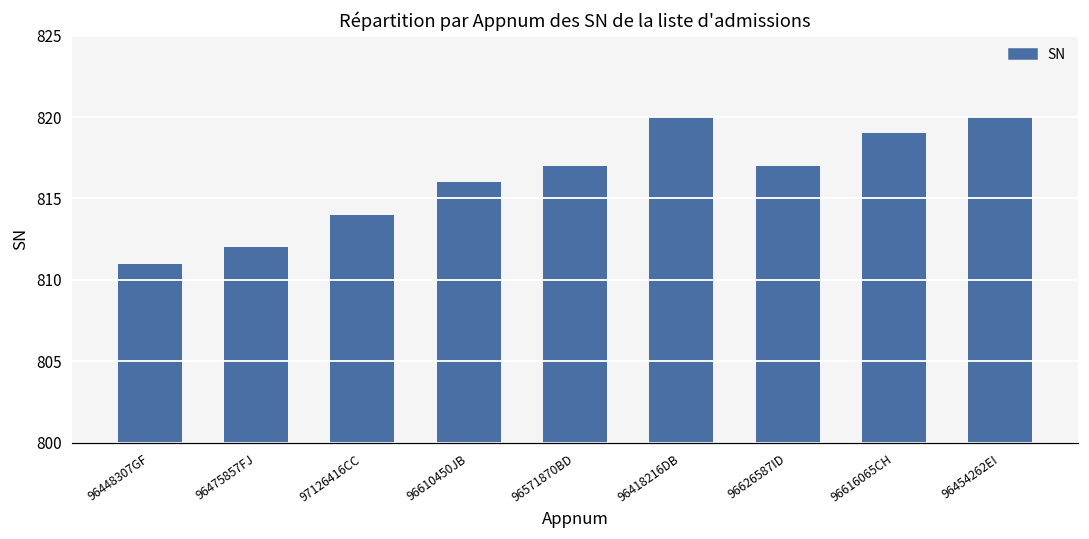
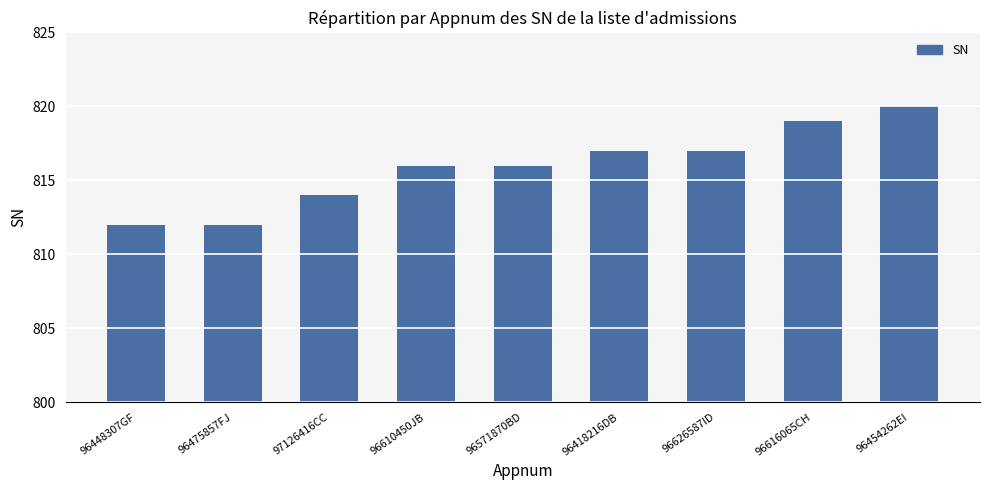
96448307GF: 811 -> 812
96571870BD: 817 -> 816
96418216DB: 820 -> 817
